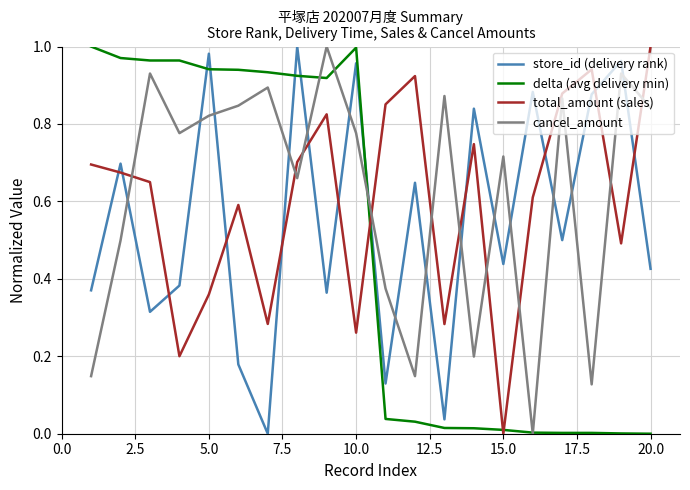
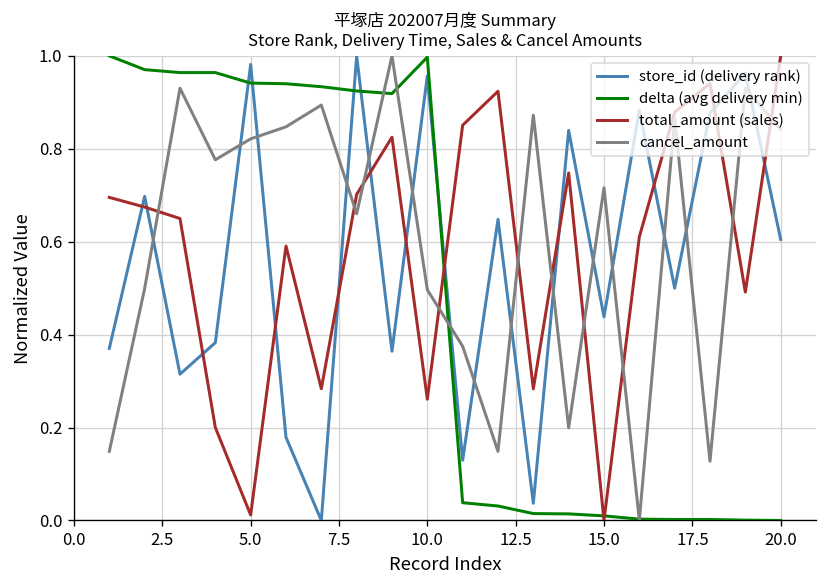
total_amount (sales), 5.0: 0.36 -> 0.01
cancel_amount, 10.0: 0.78 -> 0.50
store_id (delivery rank), 20.0: 0.43 -> 0.60
